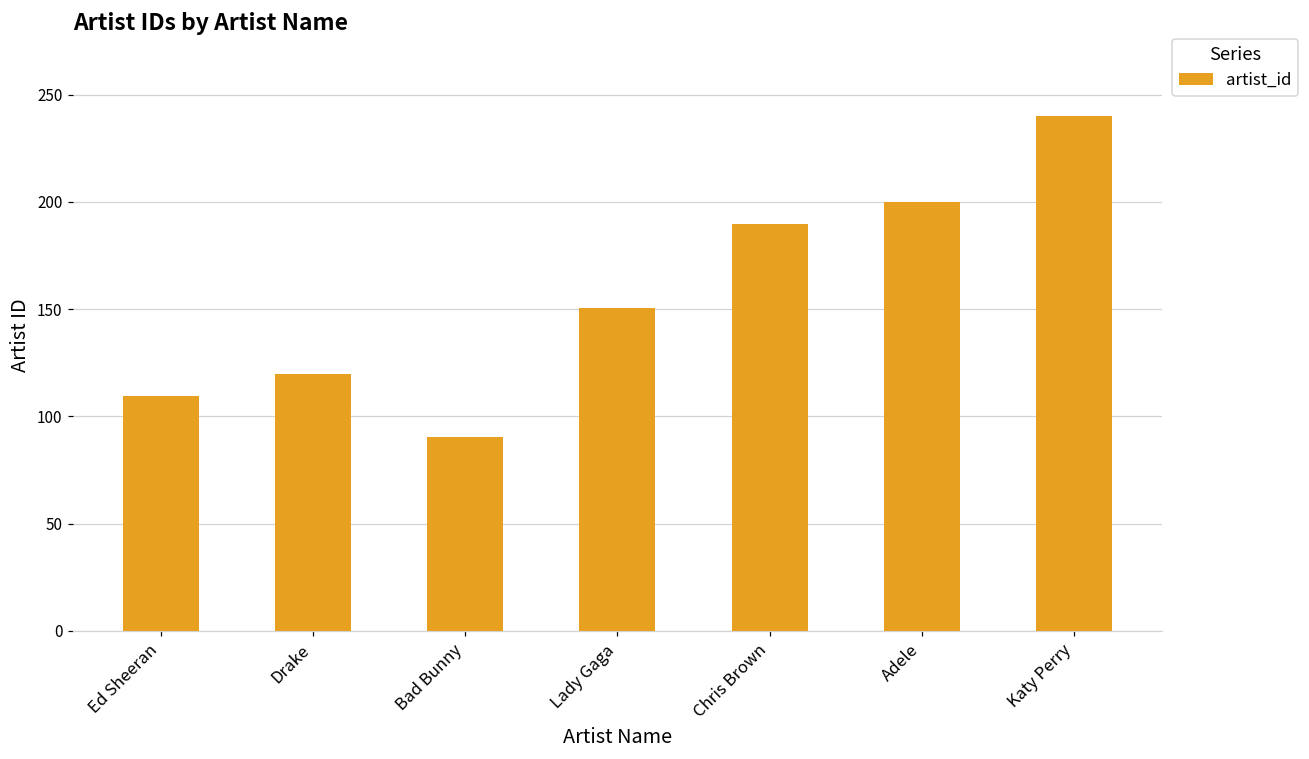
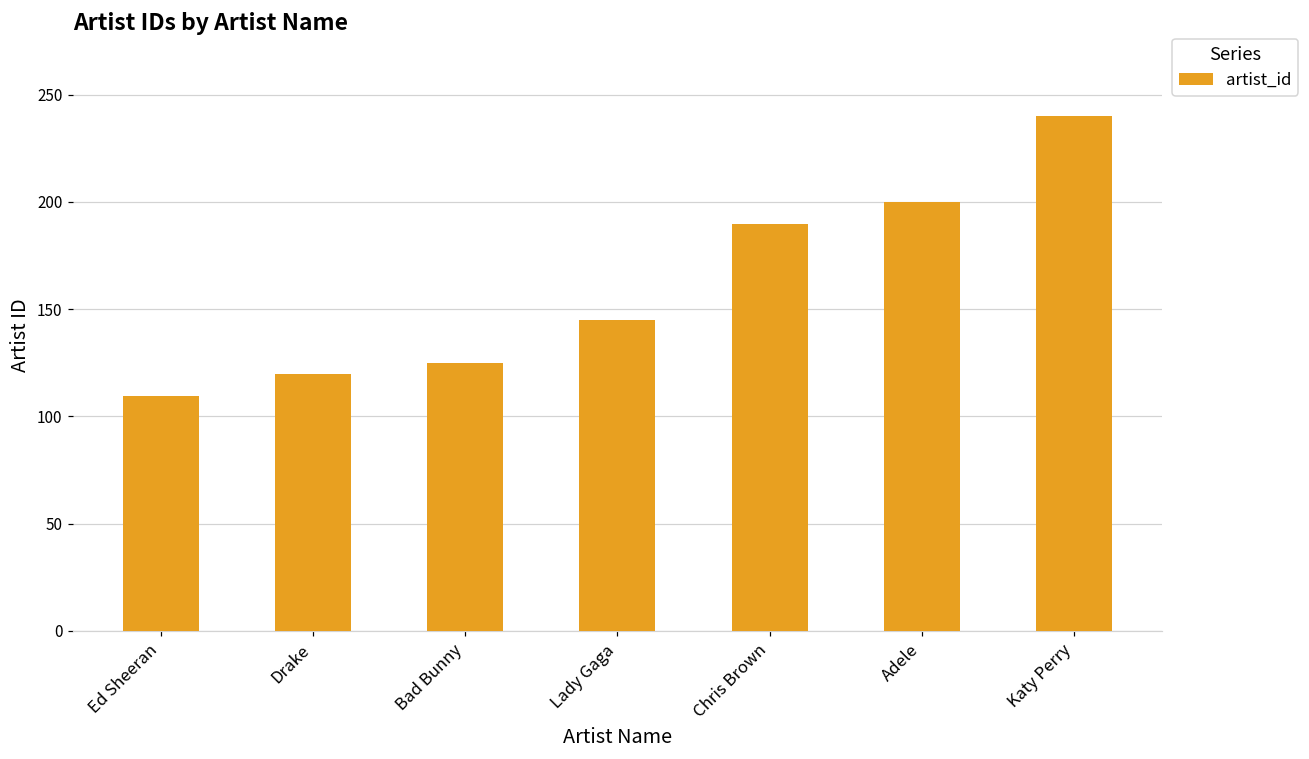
Bad Bunny: 90 -> 125
Lady Gaga: 150 -> 145
